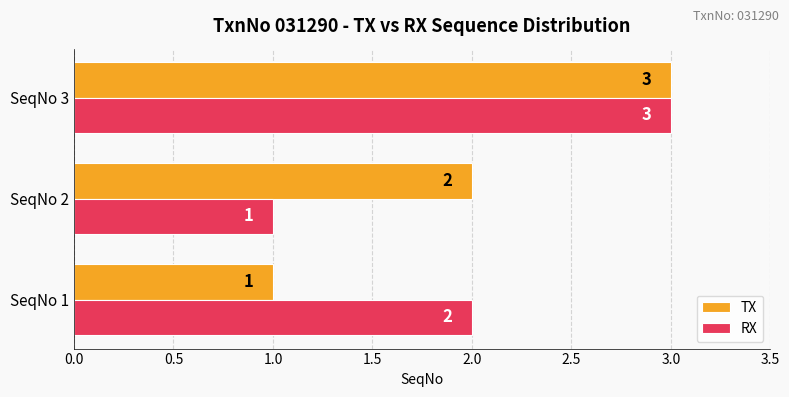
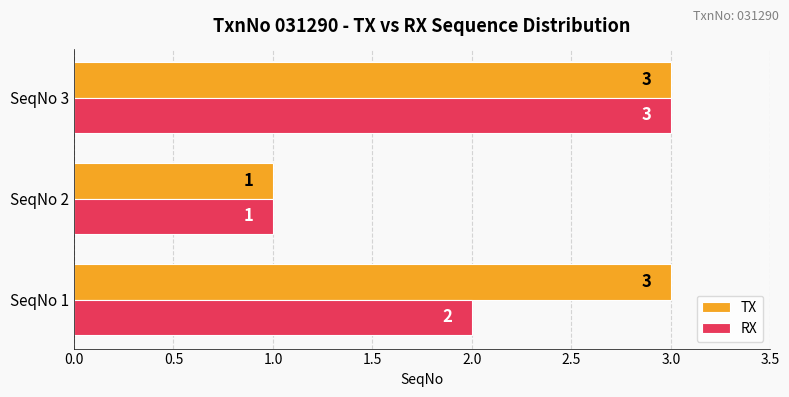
TX, SeqNo 2: 2 -> 1
TX, SeqNo 1: 1 -> 3
